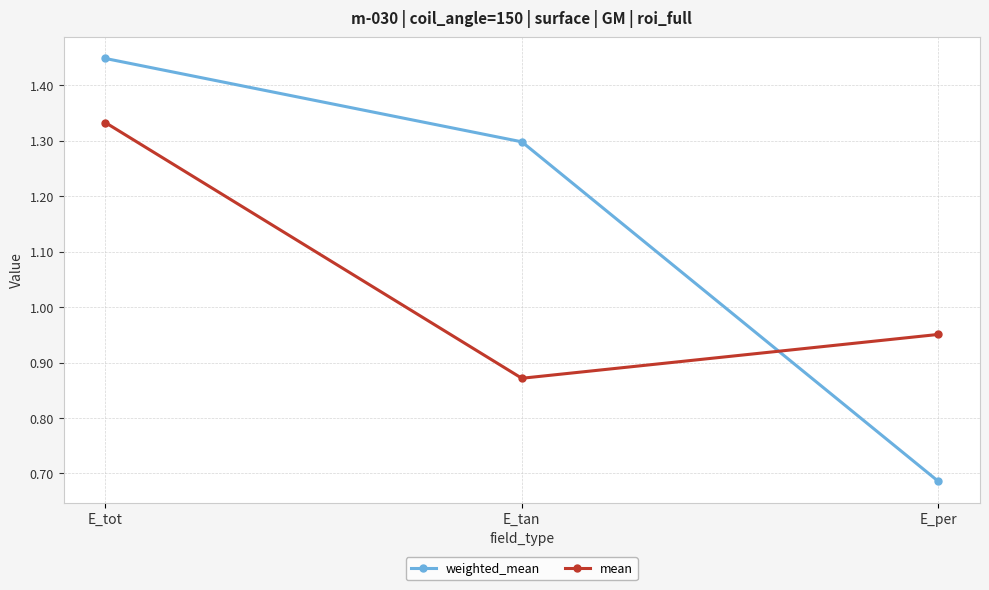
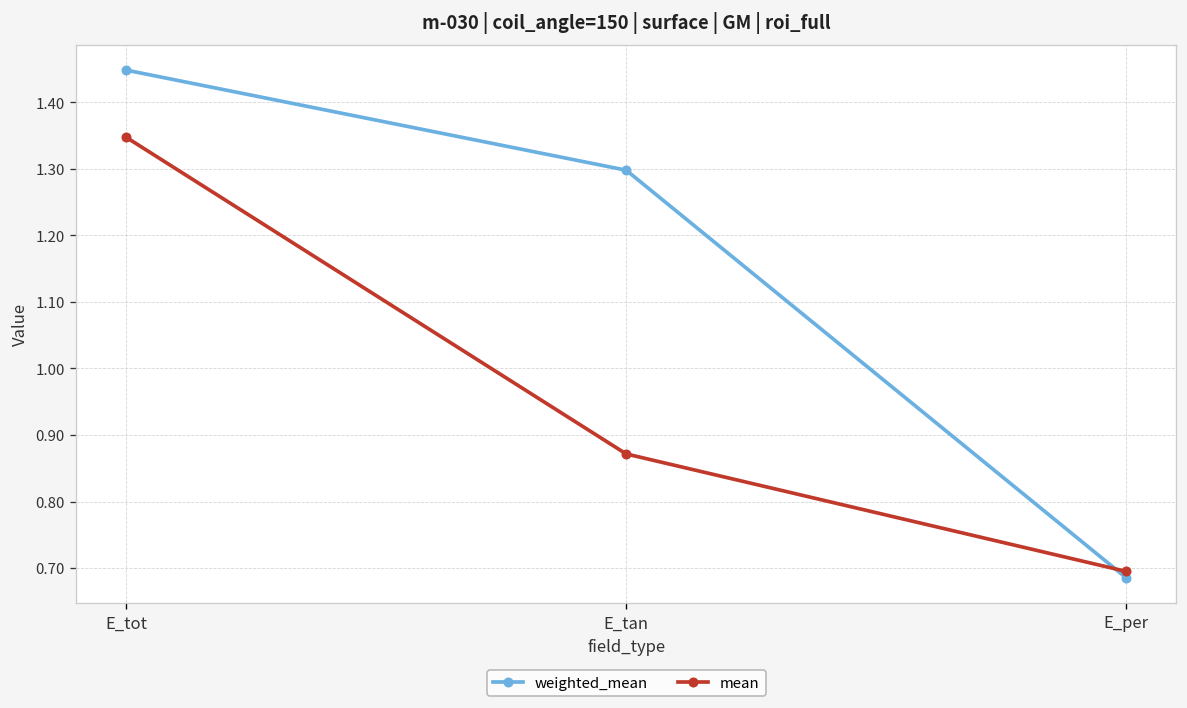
mean, E_tot: 1.33 -> 1.35
mean, E_per: 0.95 -> 0.70
